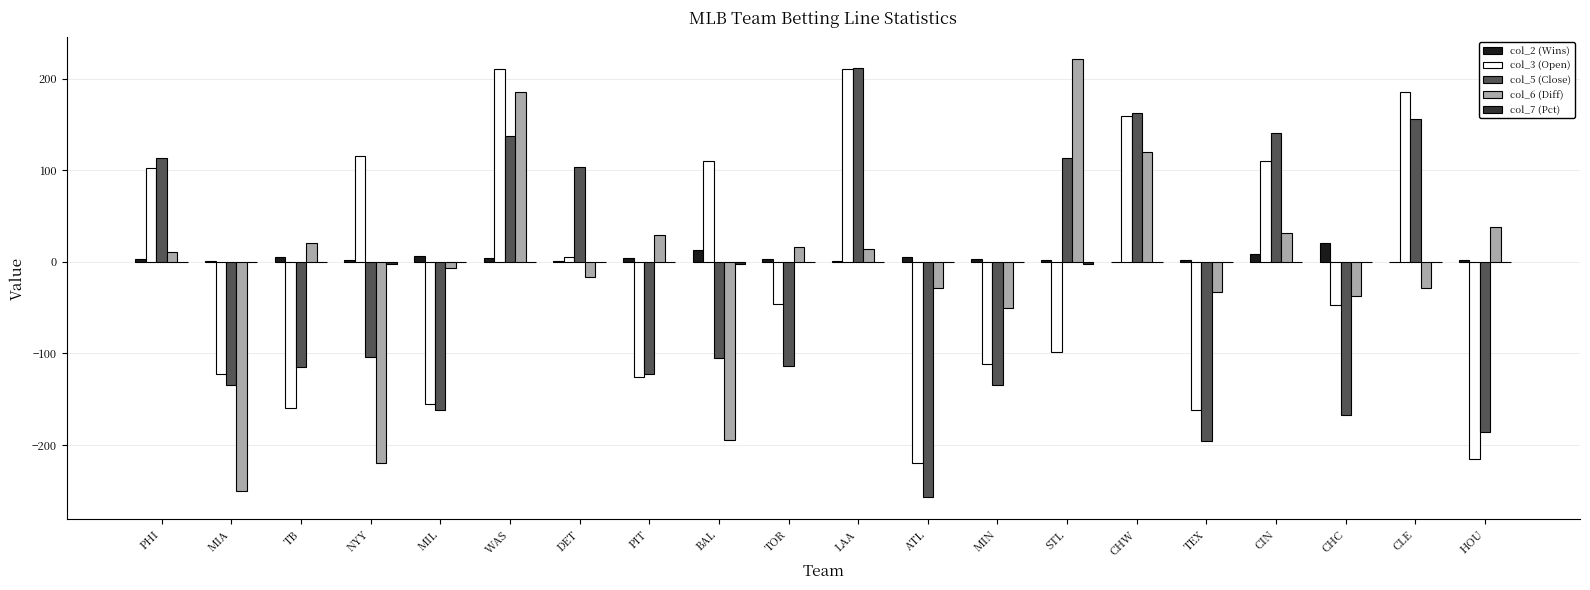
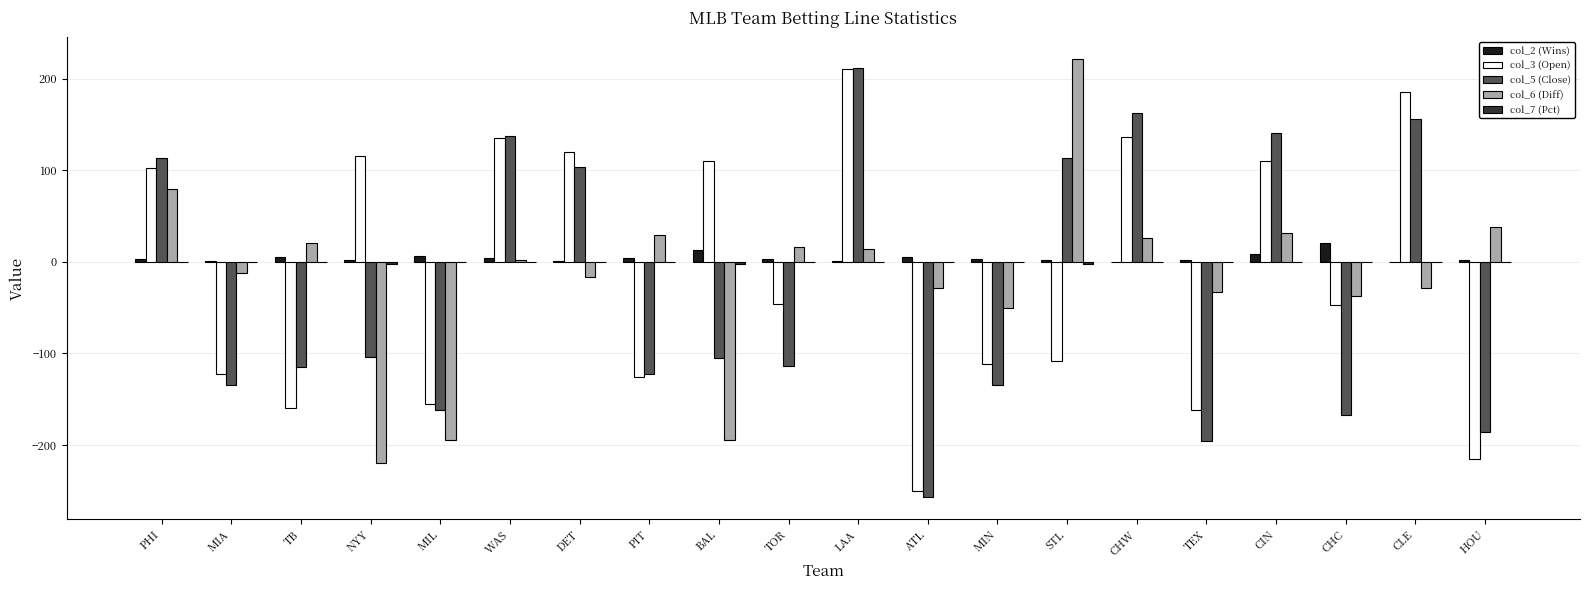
col_6 (Diff), PHI: 10 -> 80
col_6 (Diff), MIA: -250 -> -10
col_6 (Diff), MIL: -10 -> -190
col_3 (Open), WAS: 210 -> 140
col_6 (Diff), WAS: 190 -> 0
col_3 (Open), DET: 10 -> 120
col_3 (Open), ATL: -220 -> -250
col_3 (Open), STL: -100 -> -110
col_3 (Open), CHW: 160 -> 140
col_6 (Diff), CHW: 120 -> 30
